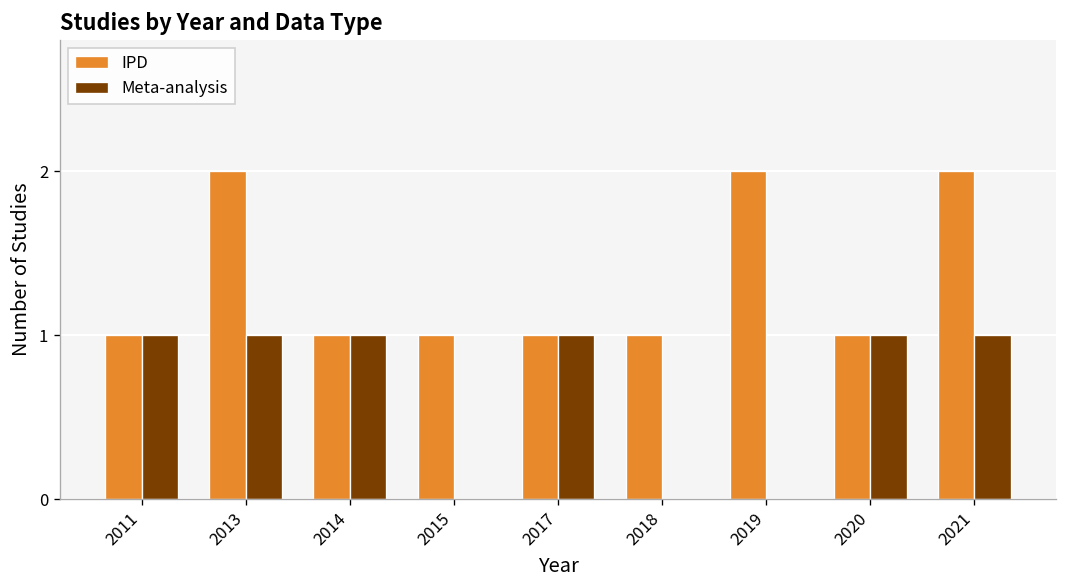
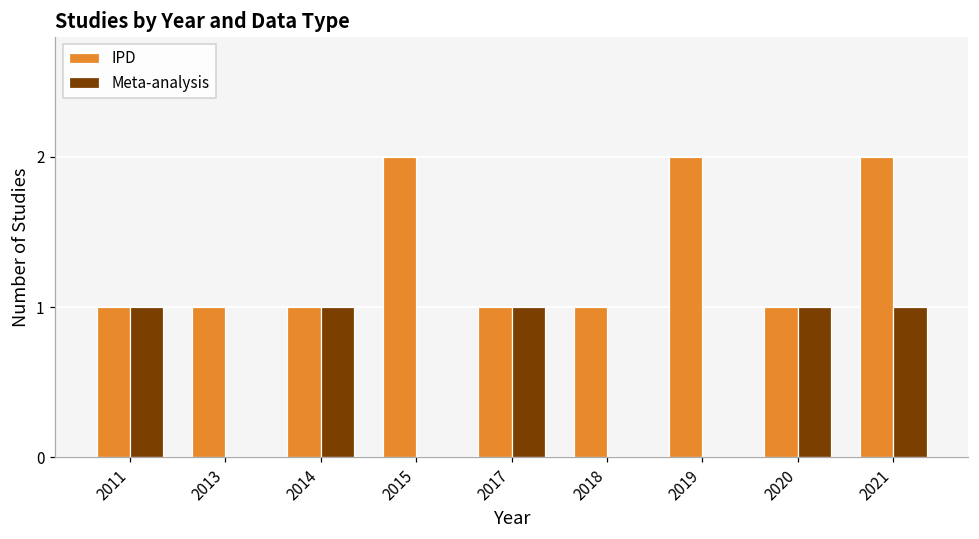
IPD, 2013: 2 -> 1
Meta-analysis, 2013: 1 -> 0
IPD, 2015: 1 -> 2
